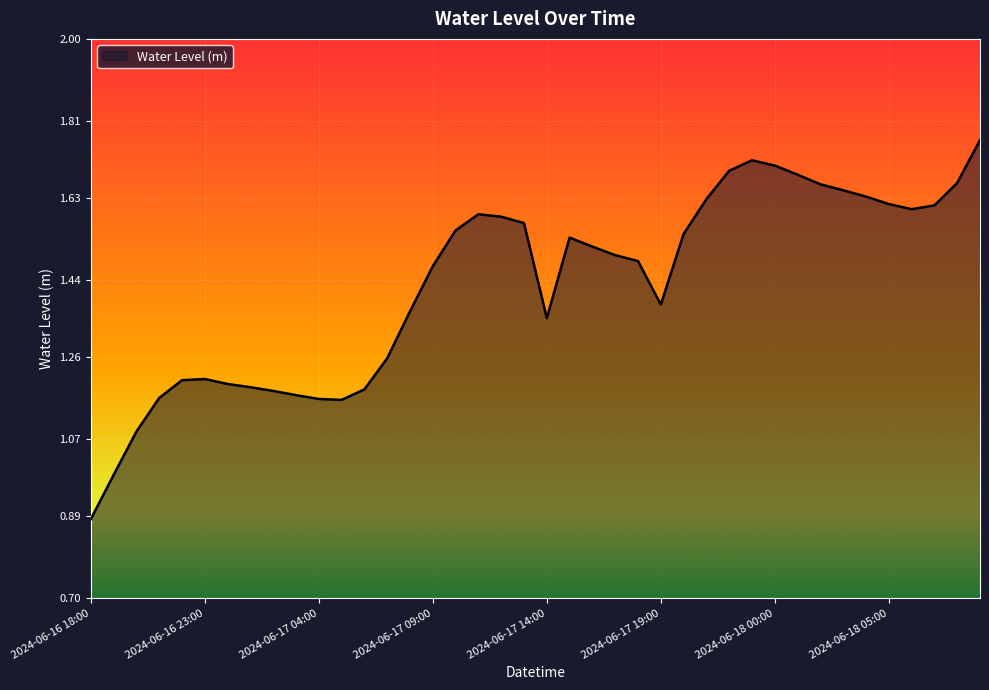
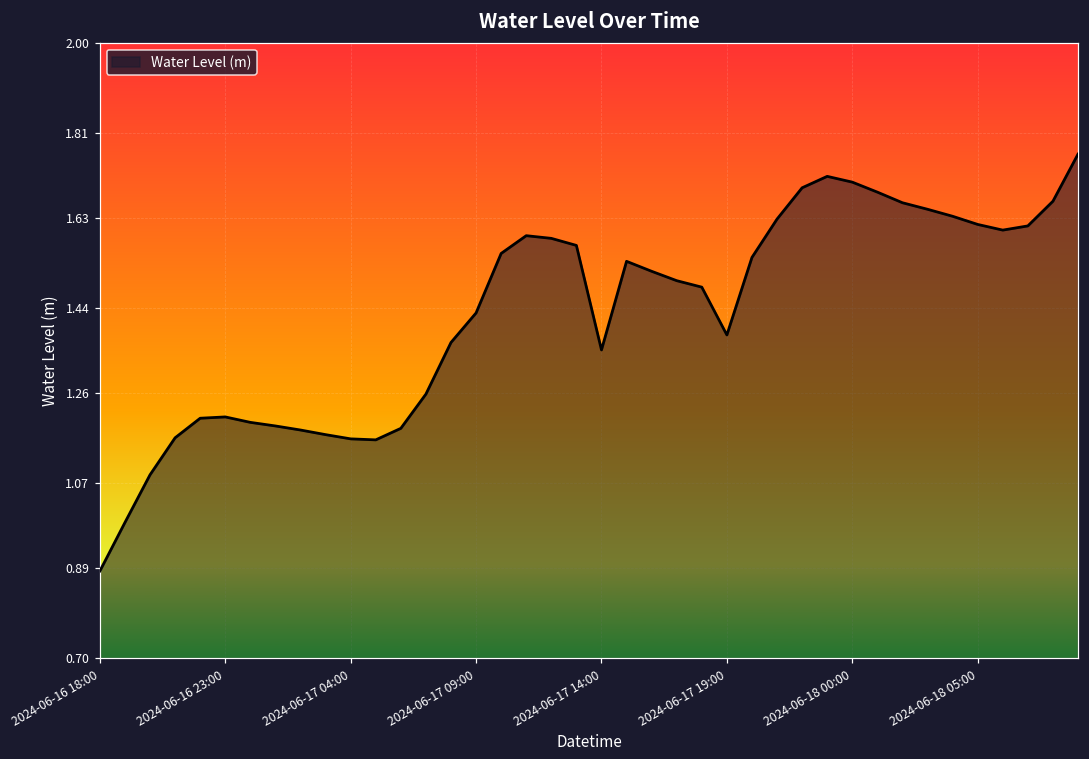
2024-06-17 09:00: 1.47 -> 1.43
